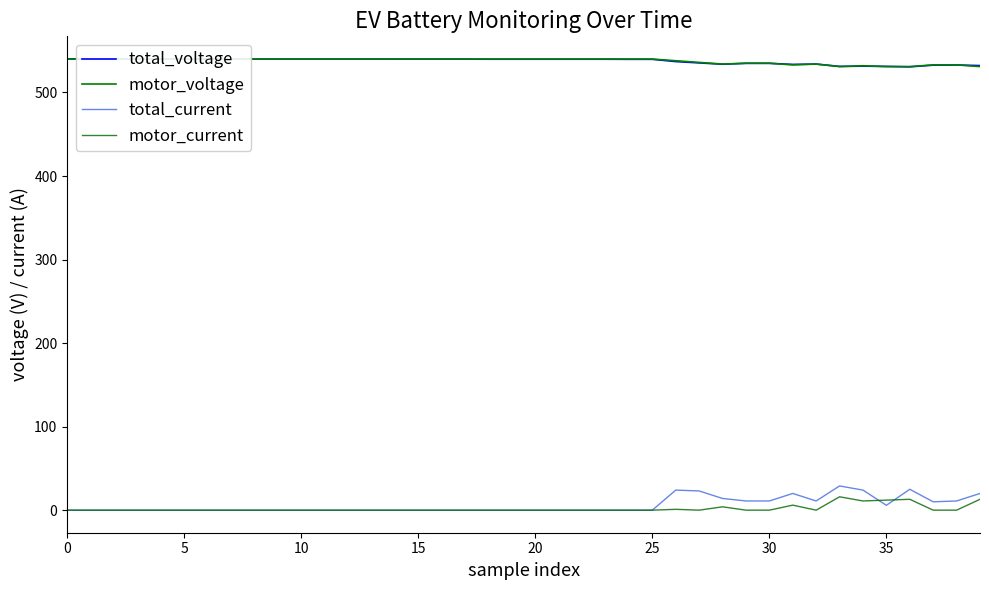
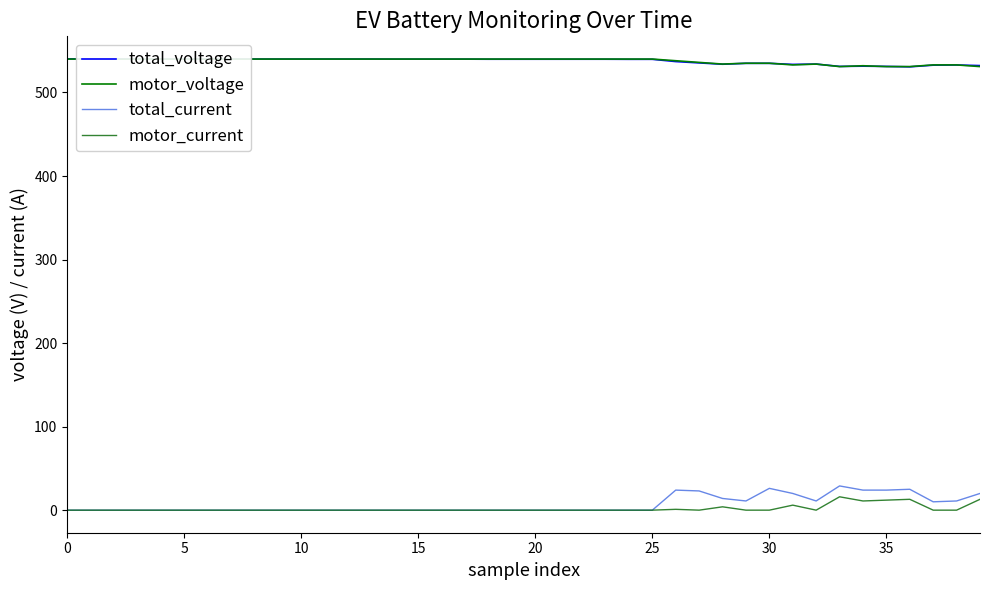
total_current, 30: 10 -> 30
total_current, 35: 10 -> 20
